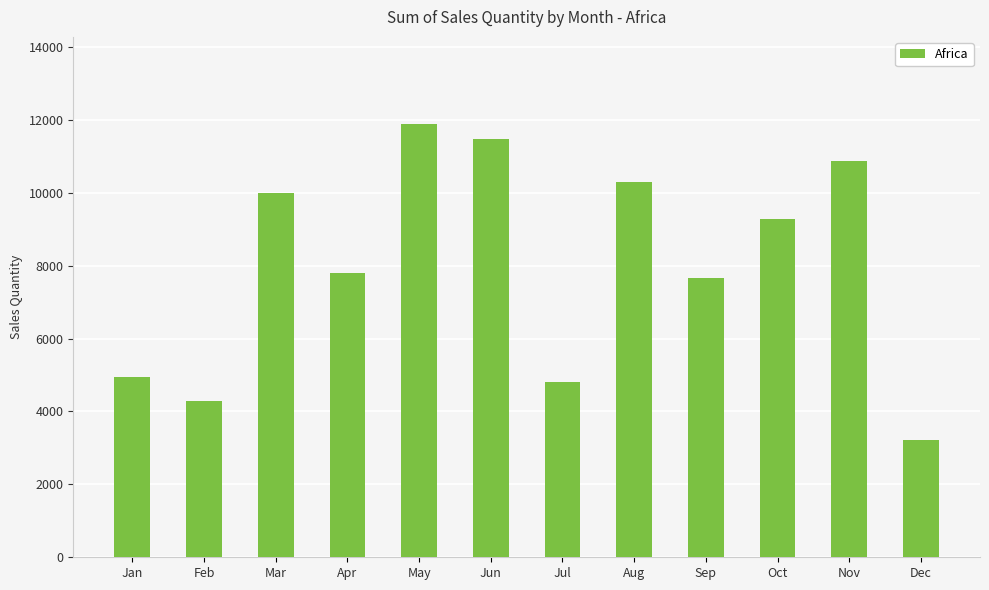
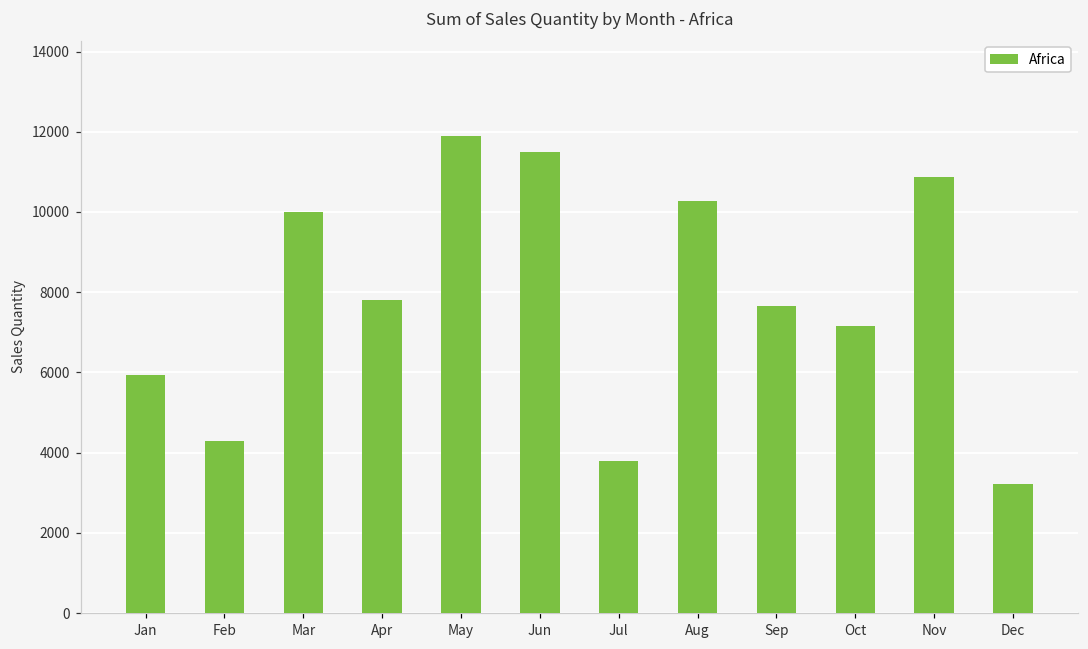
Jan: 4900 -> 5900
Jul: 4800 -> 3800
Oct: 9300 -> 7200
